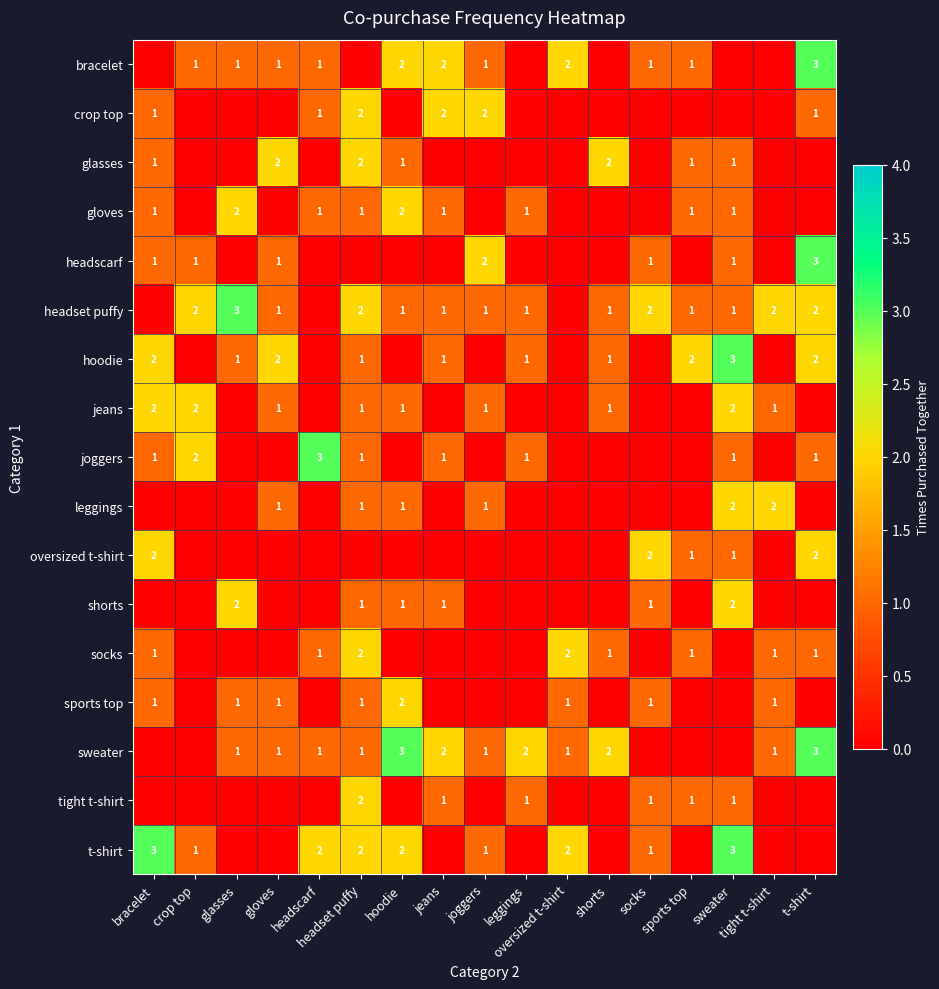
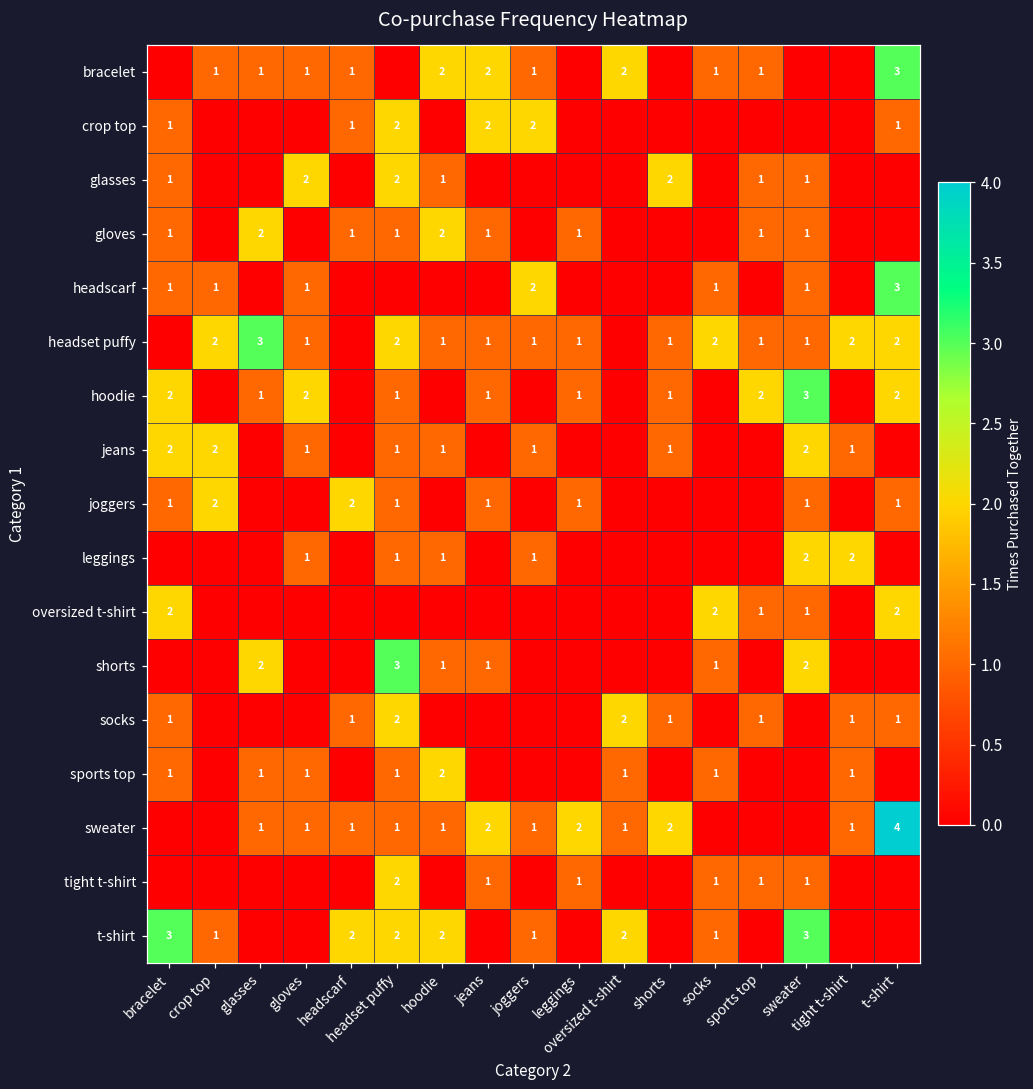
joggers, headscarf: 3 -> 2
shorts, headset puffy: 1 -> 3
sweater, hoodie: 3 -> 1
sweater, t-shirt: 3 -> 4
